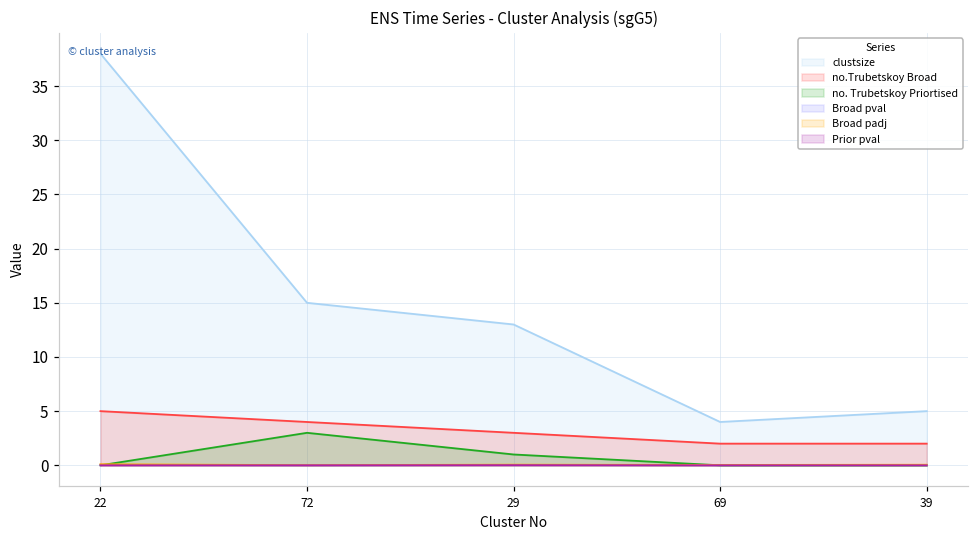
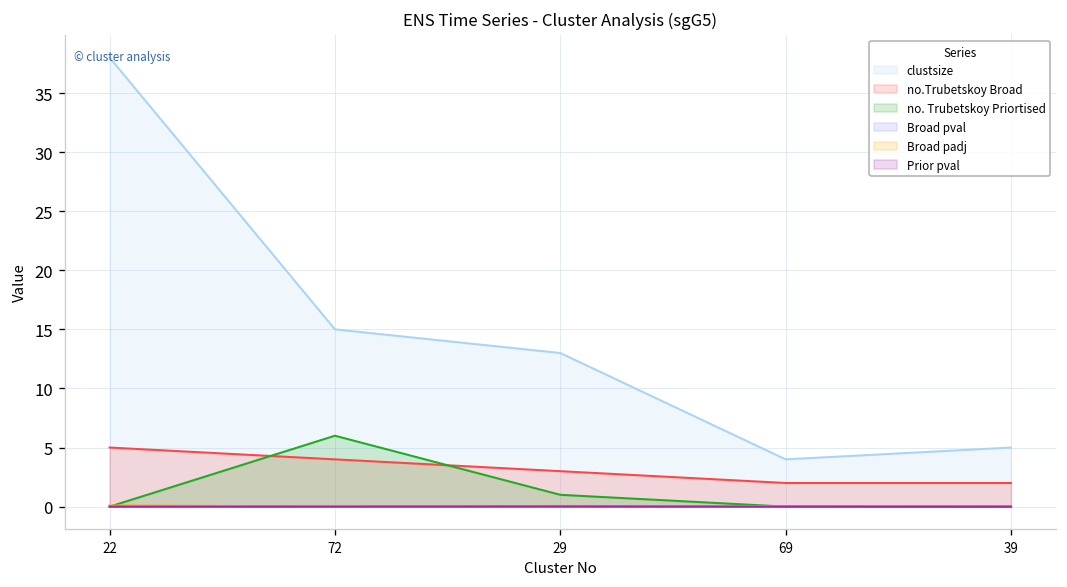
no. Trubetskoy Priortised, 72: 3 -> 6
